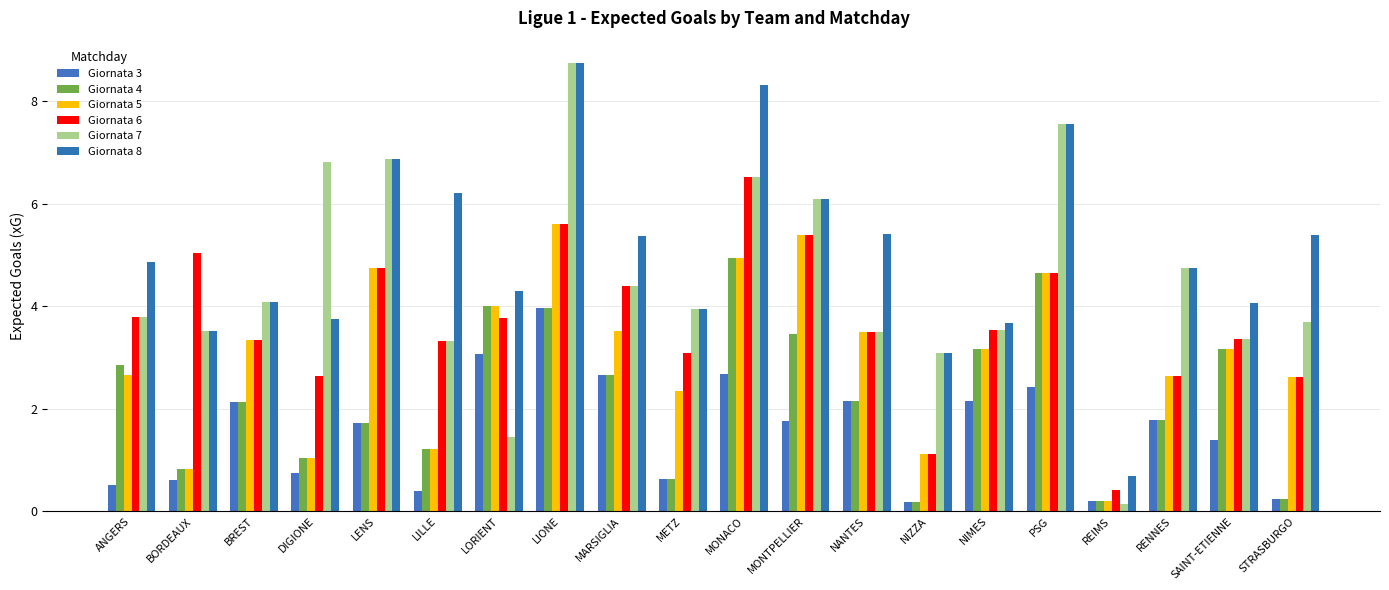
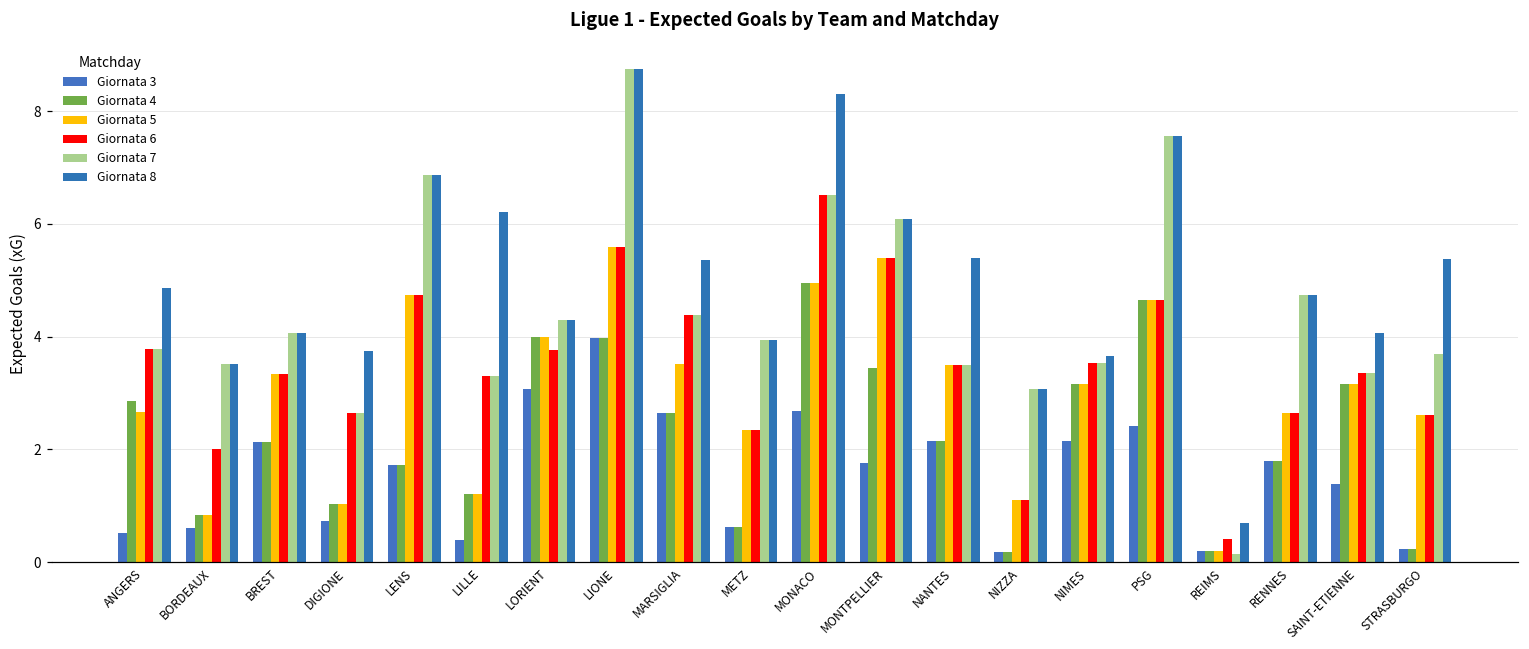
Giornata 6, BORDEAUX: 5.0 -> 2.0
Giornata 7, DIGIONE: 6.8 -> 2.6
Giornata 7, LORIENT: 1.5 -> 4.3
Giornata 6, METZ: 3.1 -> 2.3
